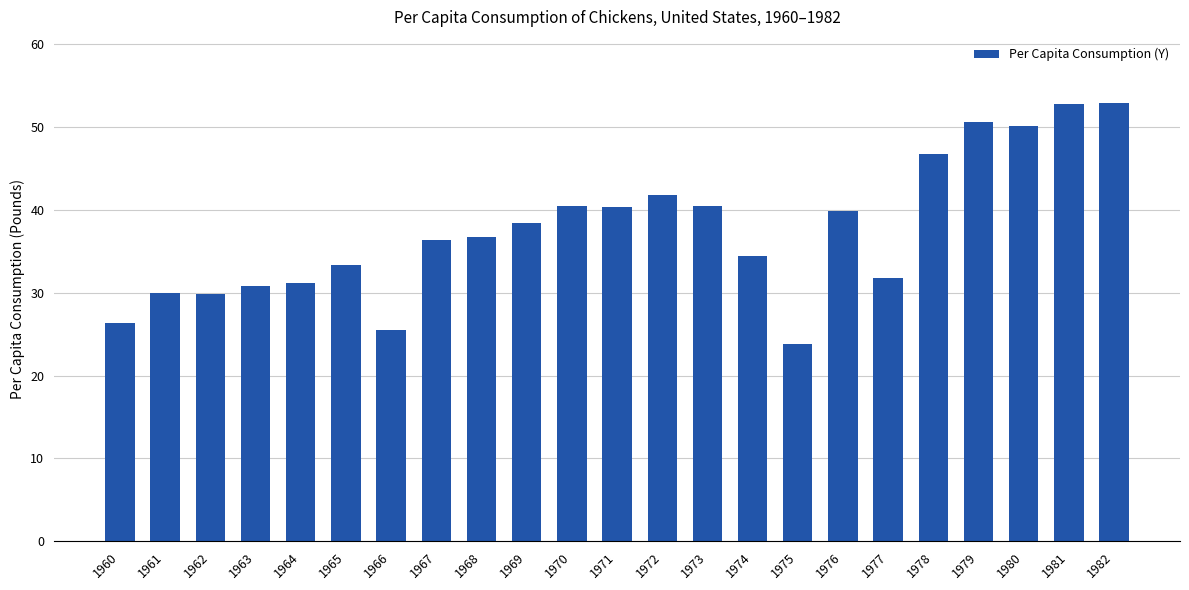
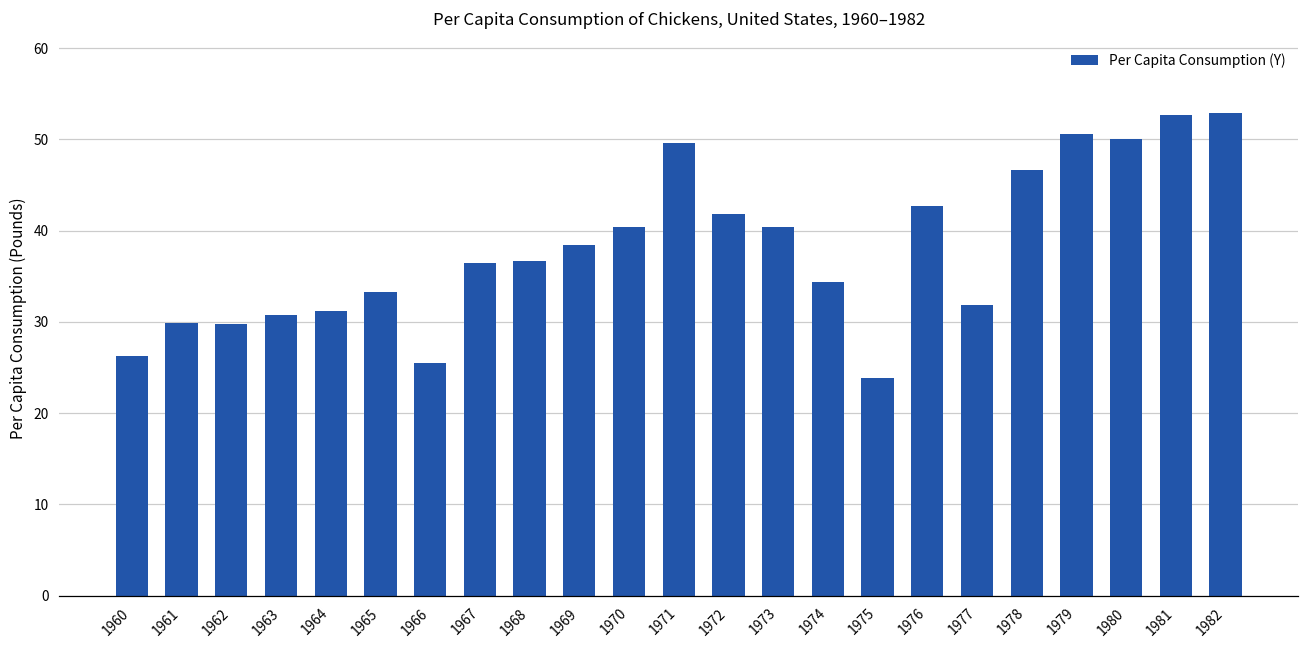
1971: 40 -> 50
1976: 40 -> 43
